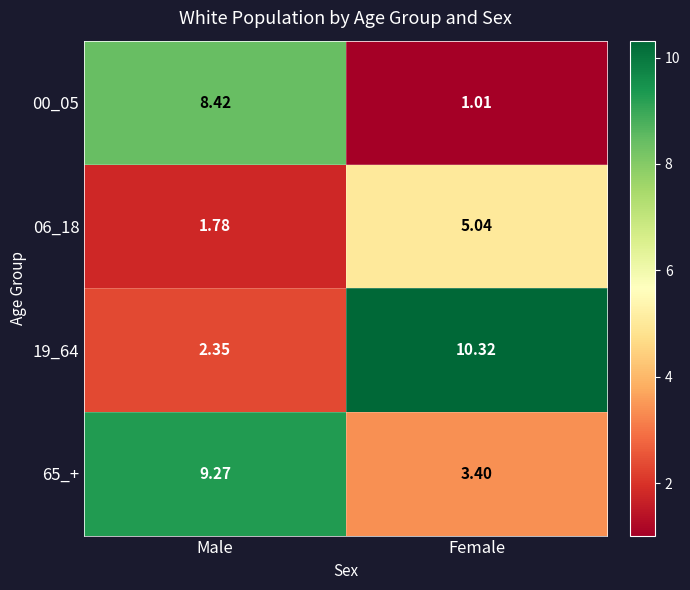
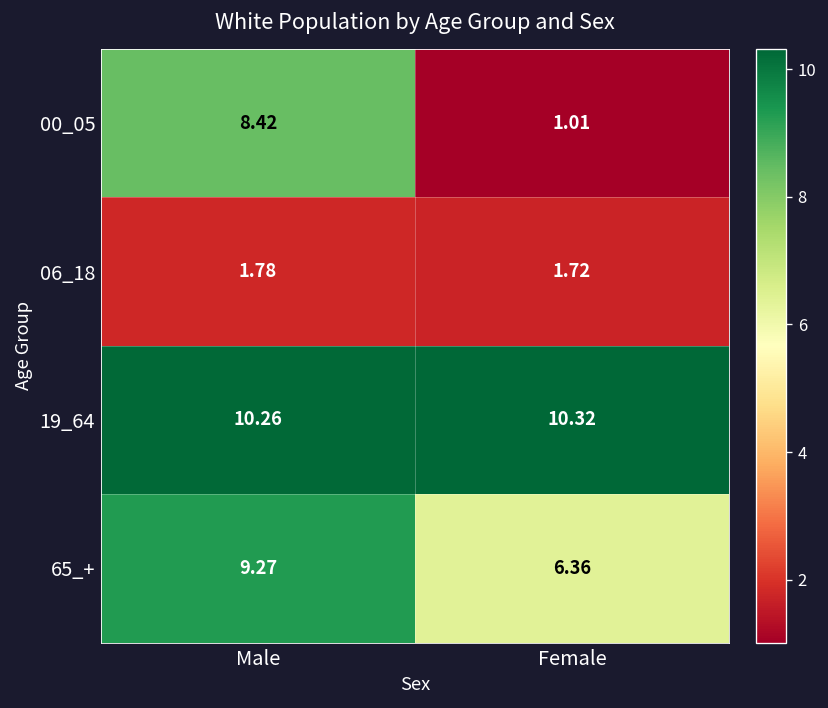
06_18, Female: 5.04 -> 1.72
19_64, Male: 2.35 -> 10.26
65_+, Female: 3.40 -> 6.36
